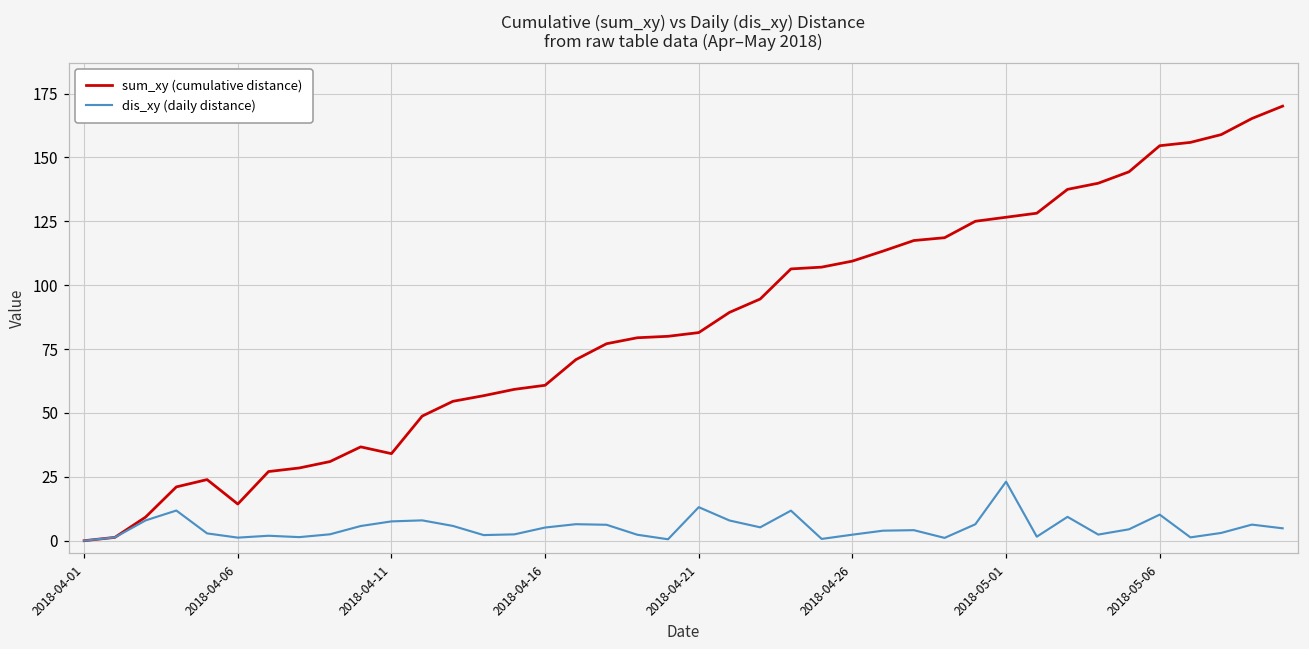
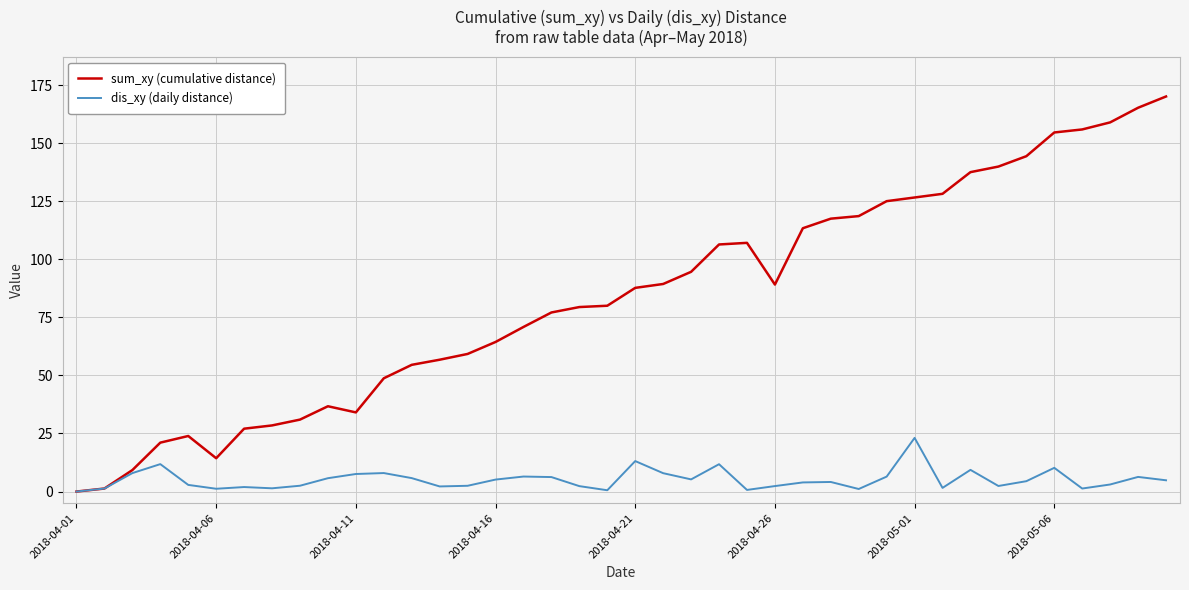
sum_xy (cumulative distance), 2018-04-16: 61 -> 64
sum_xy (cumulative distance), 2018-04-21: 81 -> 88
sum_xy (cumulative distance), 2018-04-26: 109 -> 89
